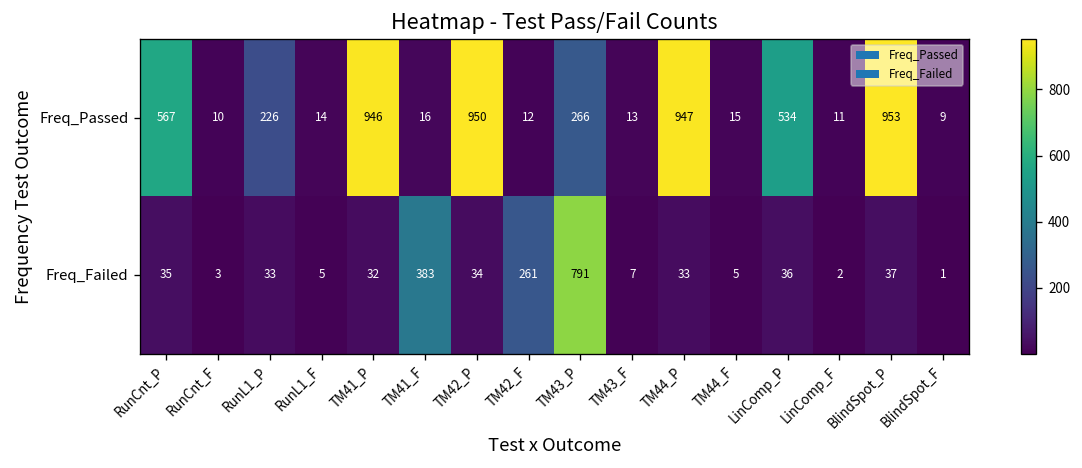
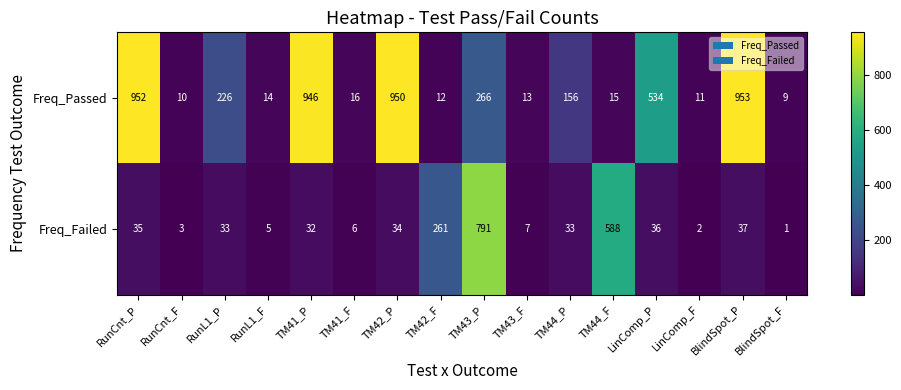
Freq_Passed, RunCnt_P: 567 -> 952
Freq_Passed, TM44_P: 947 -> 156
Freq_Failed, TM41_F: 383 -> 6
Freq_Failed, TM44_F: 5 -> 588
